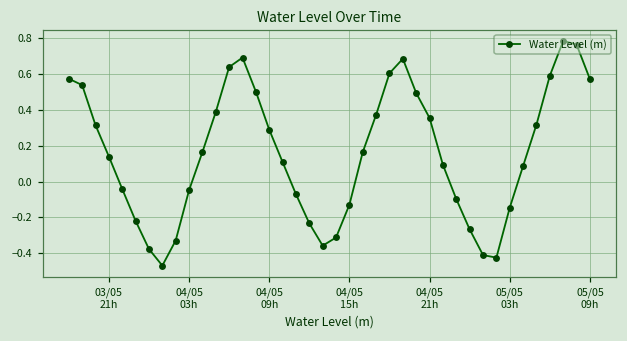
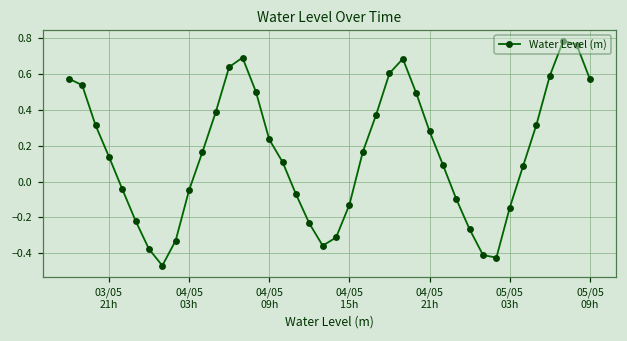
04/05 09h: 0.29 -> 0.24
04/05 21h: 0.36 -> 0.28
